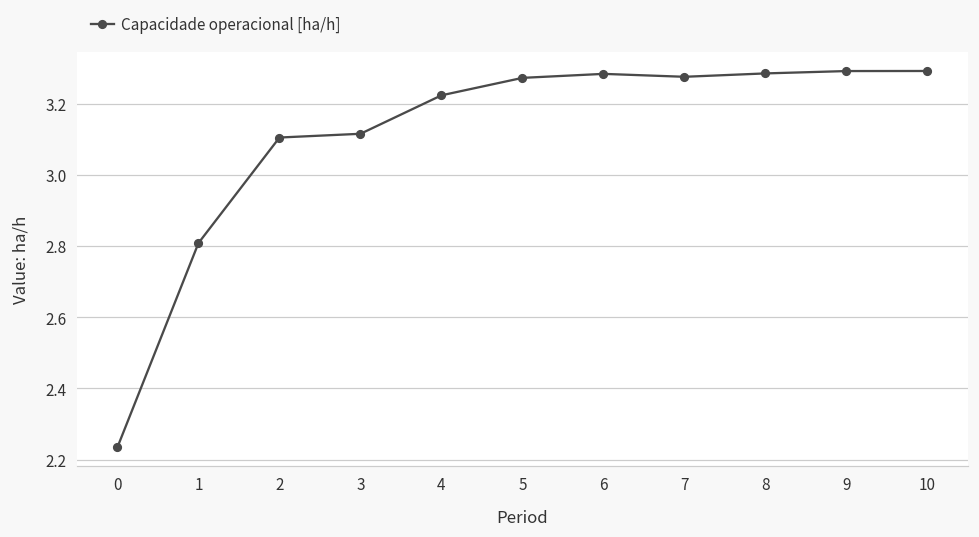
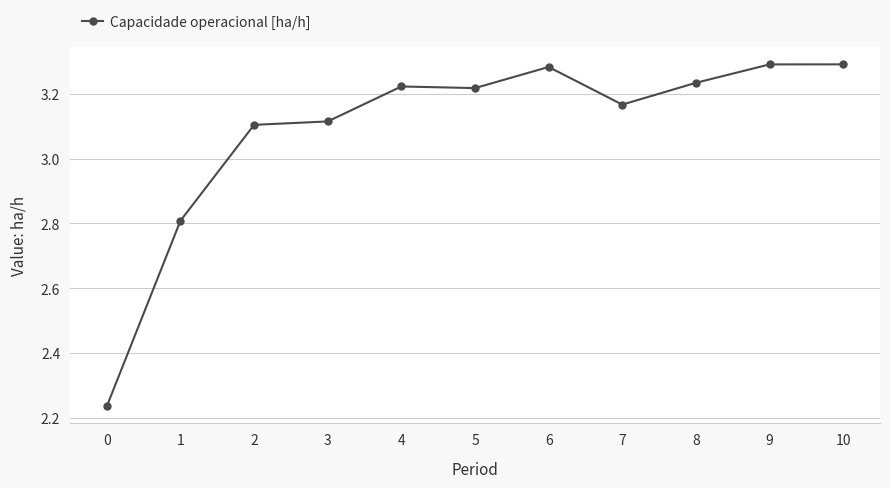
5: 3.27 -> 3.22
7: 3.28 -> 3.17
8: 3.28 -> 3.23
